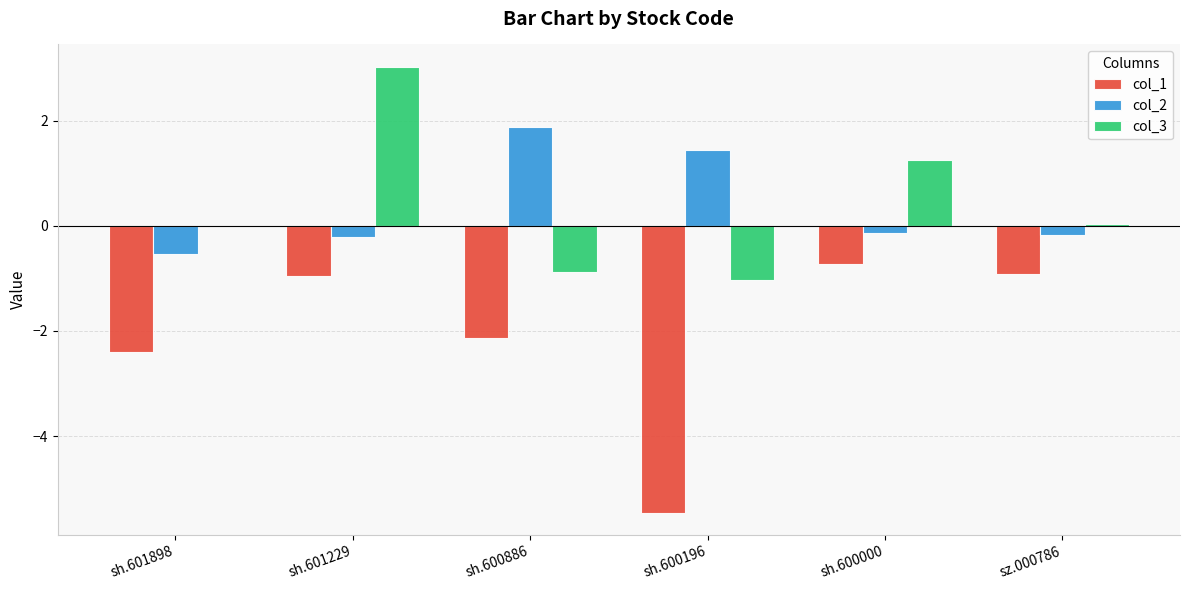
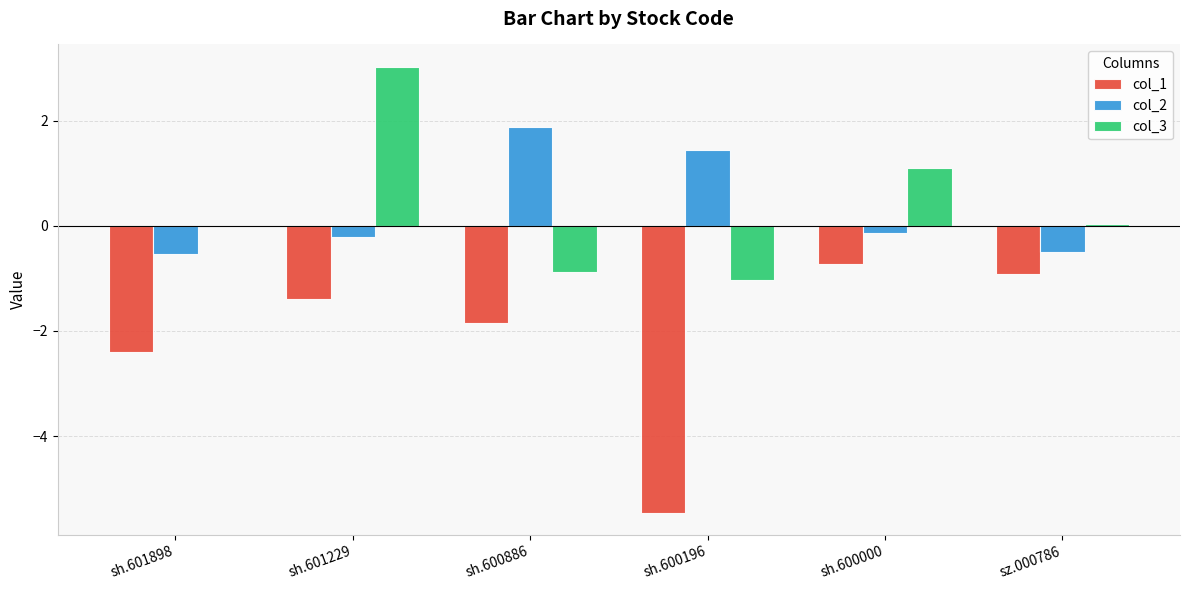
col_1, sh.601229: -1.0 -> -1.4
col_1, sh.600886: -2.1 -> -1.9
col_3, sh.600000: 1.3 -> 1.1
col_2, sz.000786: -0.2 -> -0.5
